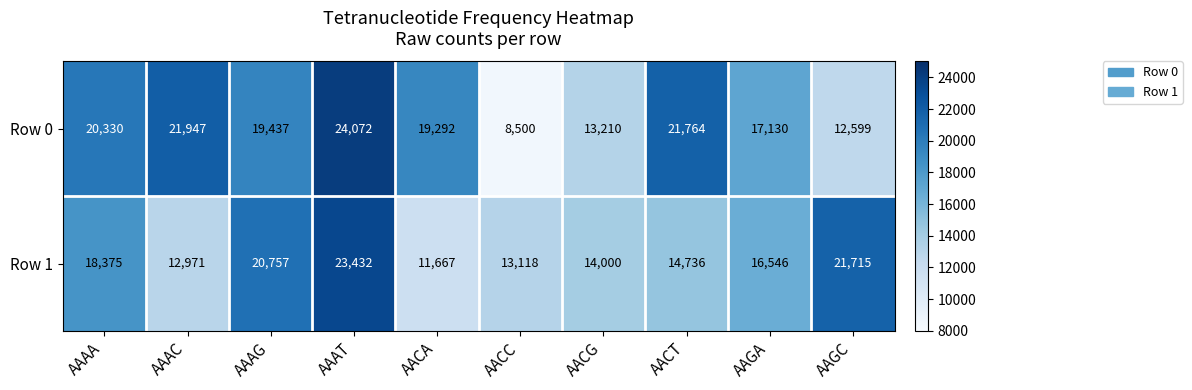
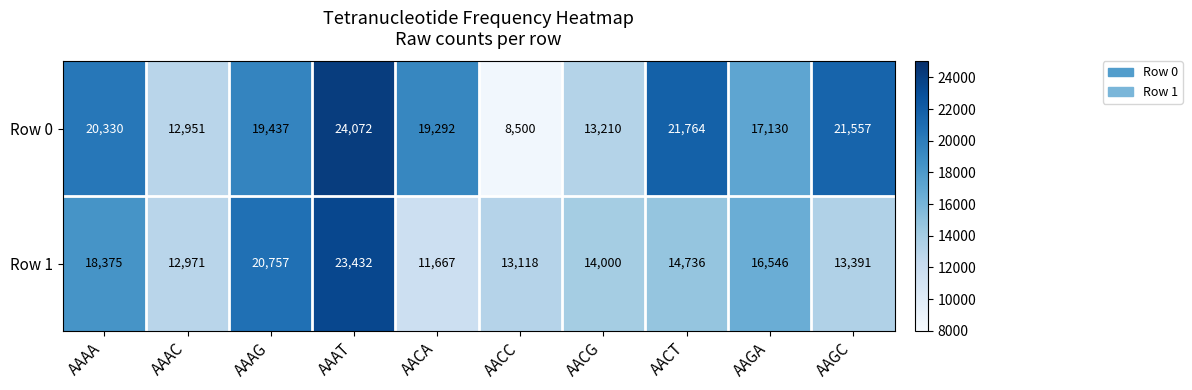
Row 0, AAAC: 21,947 -> 12,951
Row 0, AAGC: 12,599 -> 21,557
Row 1, AAGC: 21,715 -> 13,391
